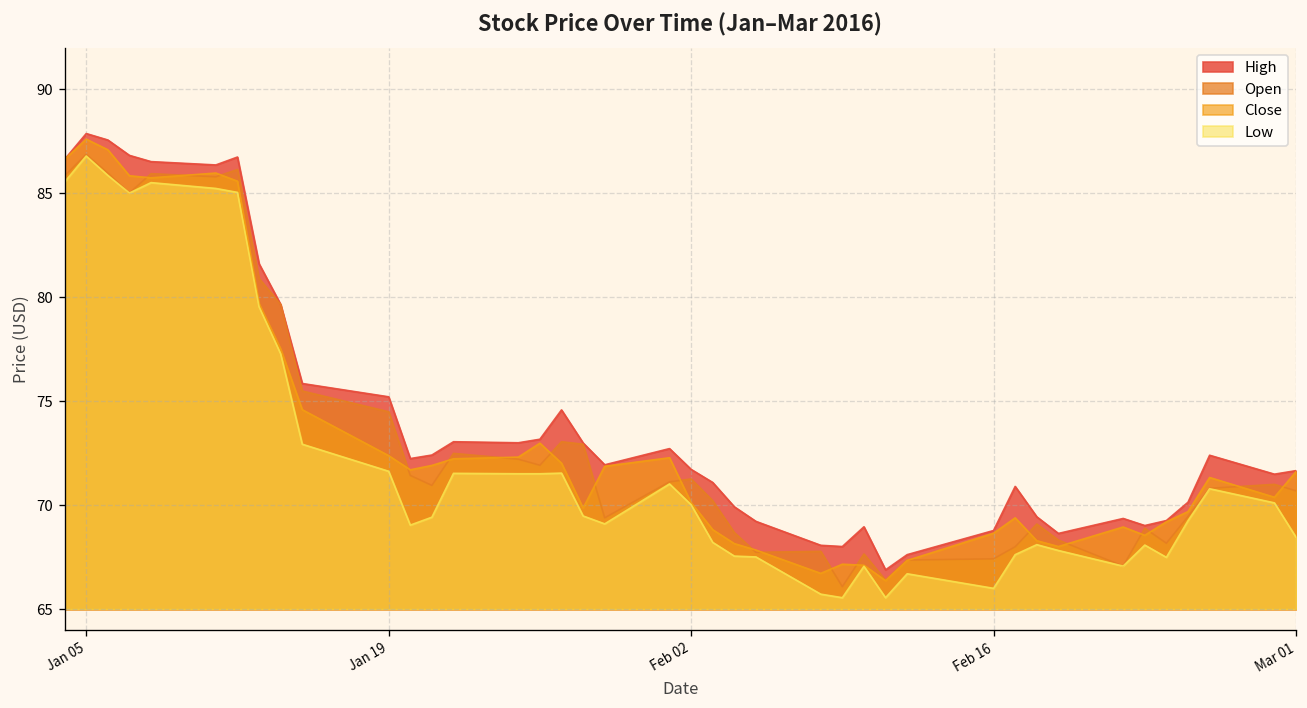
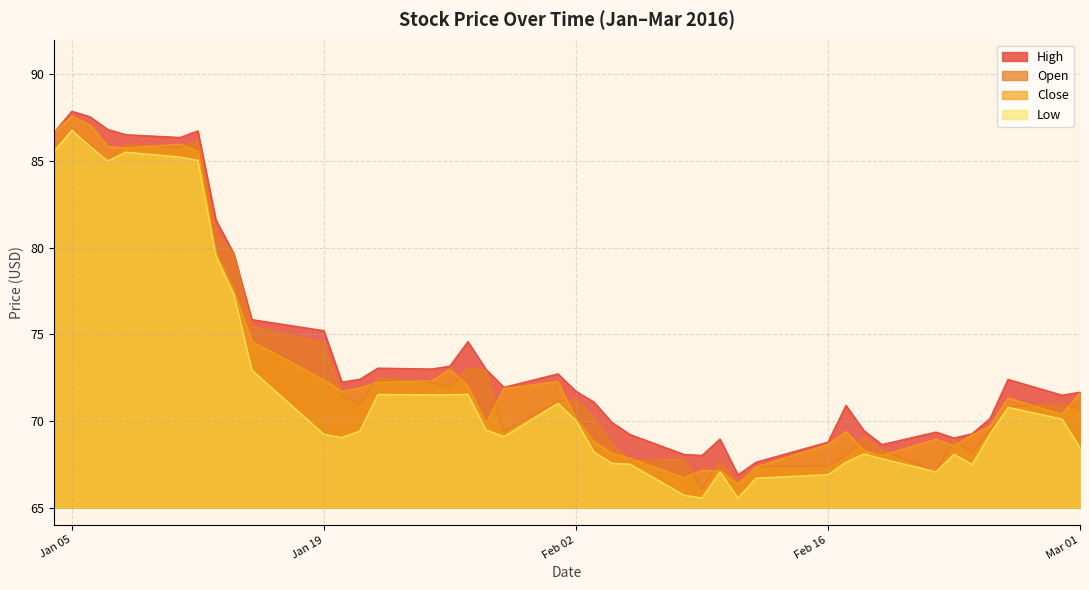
Low, Jan 19: 71.6 -> 69.2
Low, Feb 16: 66.0 -> 66.9
